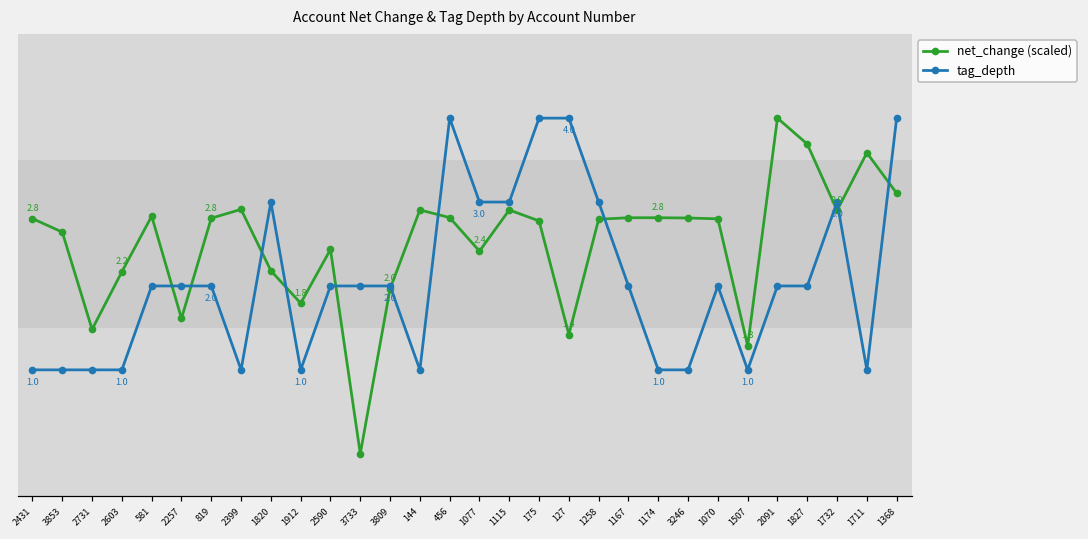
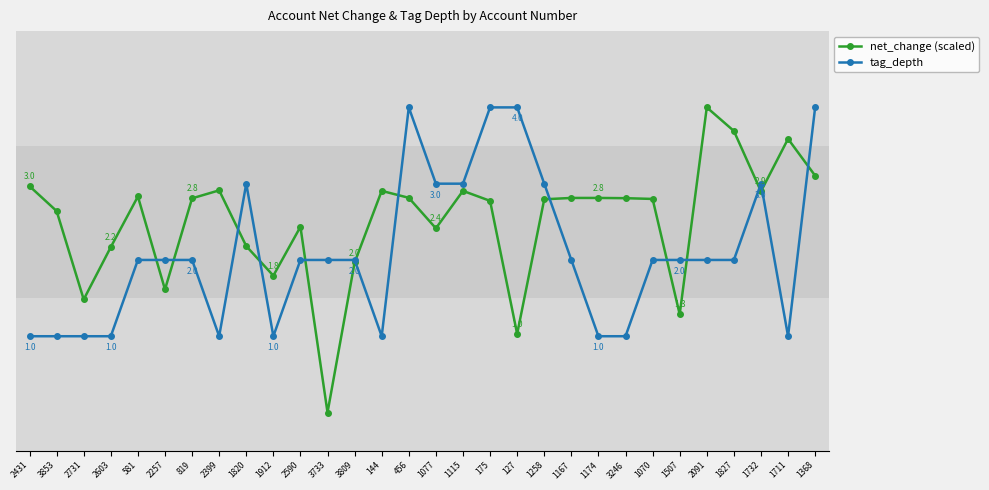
net_change (scaled), 2431: 2.8 -> 3.0
net_change (scaled), 127: 1.4 -> 1.0
tag_depth, 1507: 1.0 -> 2.0
